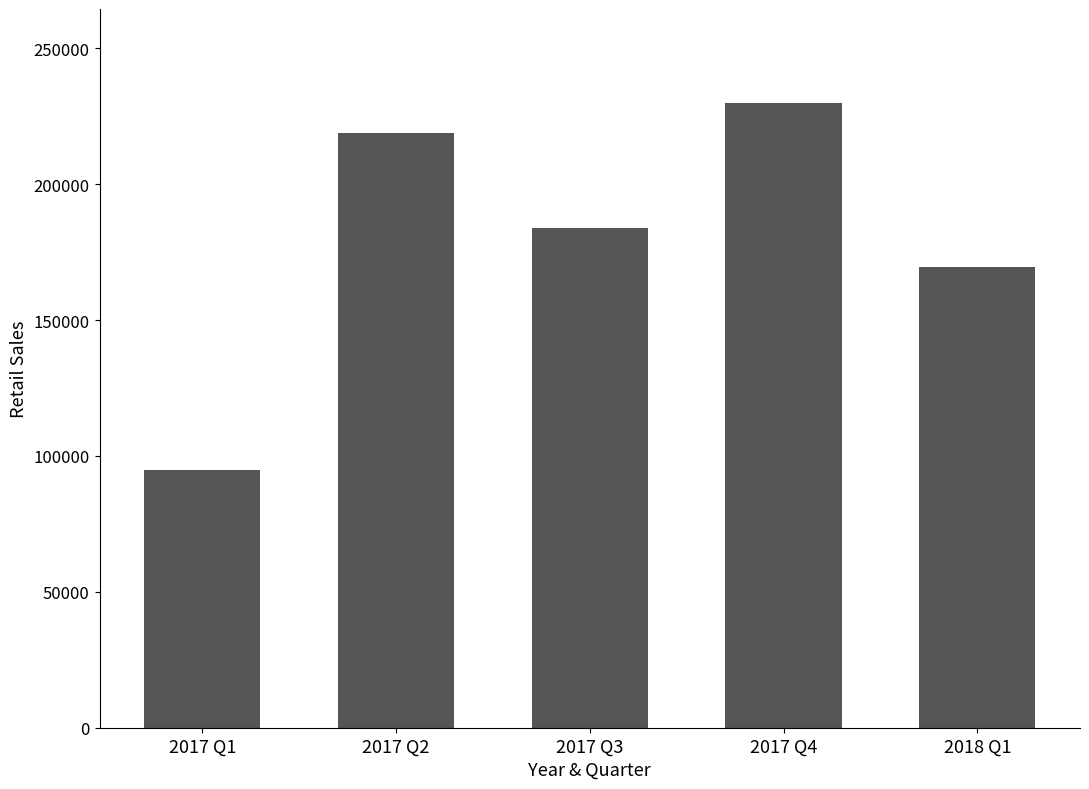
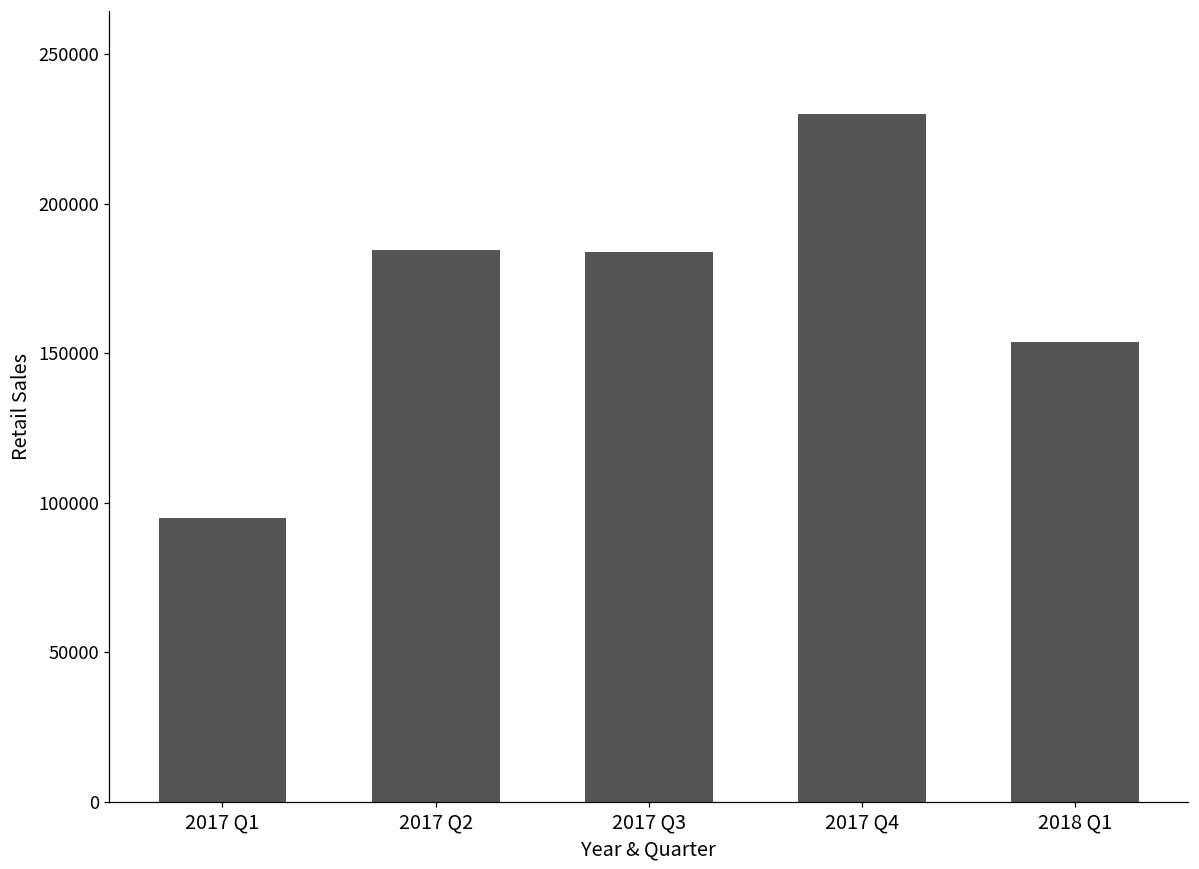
2017 Q2: 219000 -> 184000
2018 Q1: 169000 -> 154000
